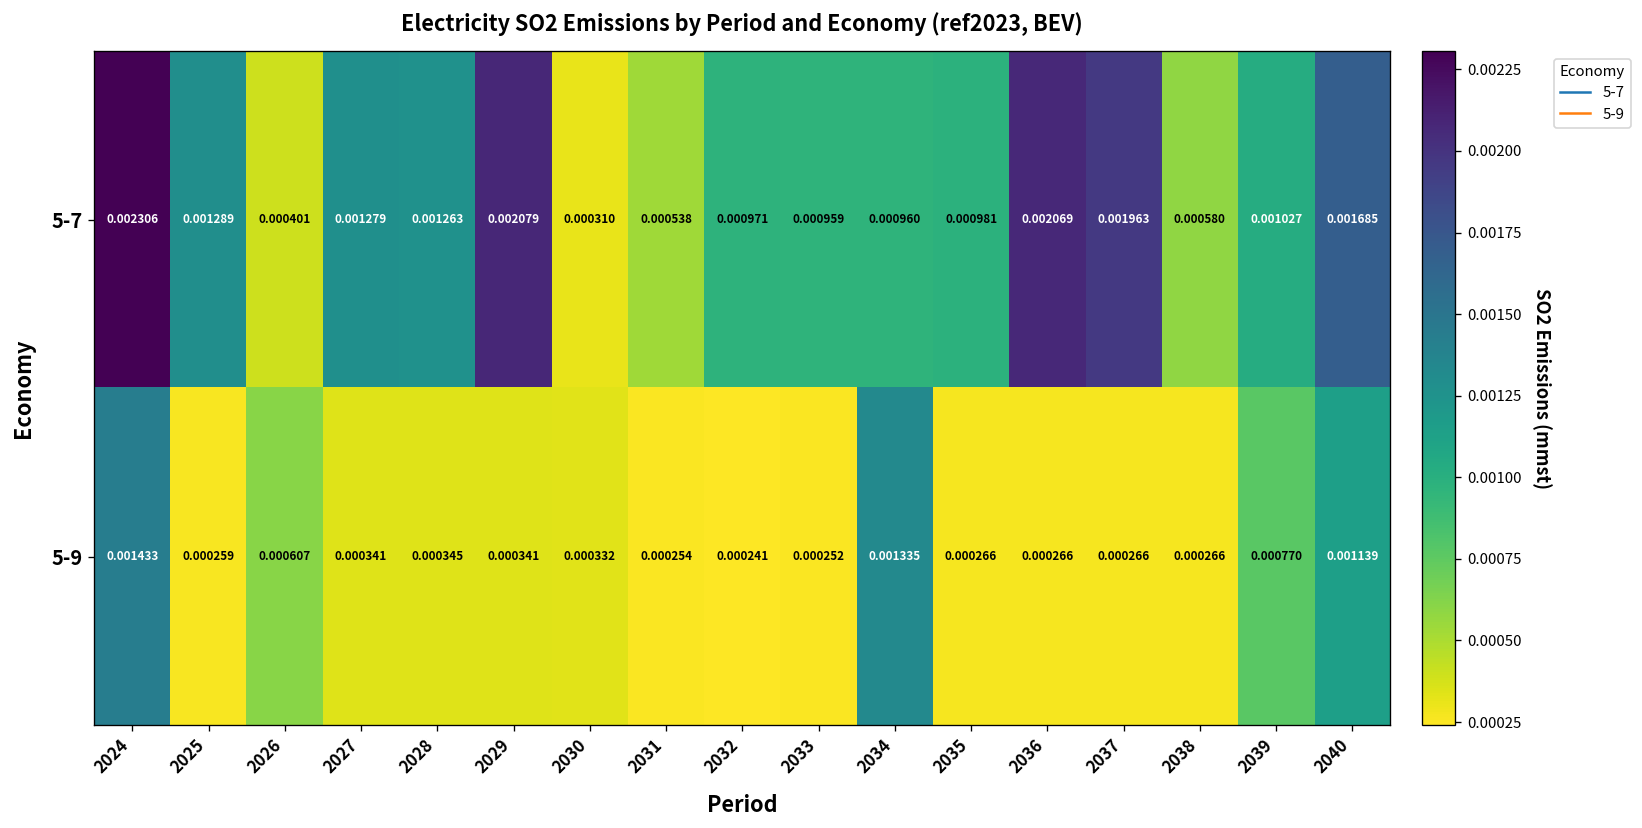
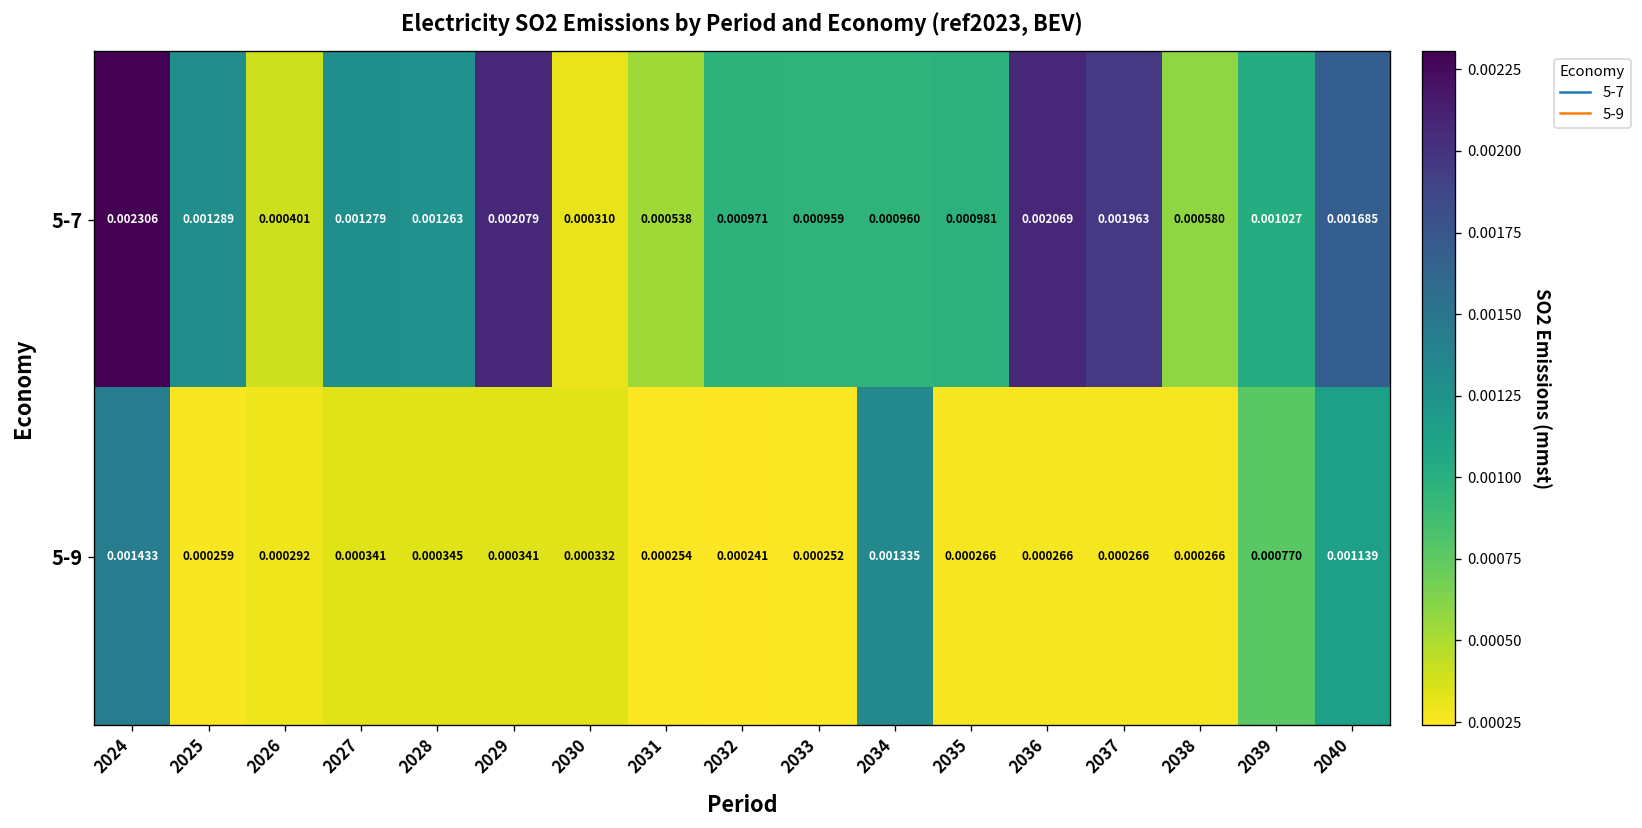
5-9, 2026: 0.000607 -> 0.000292
